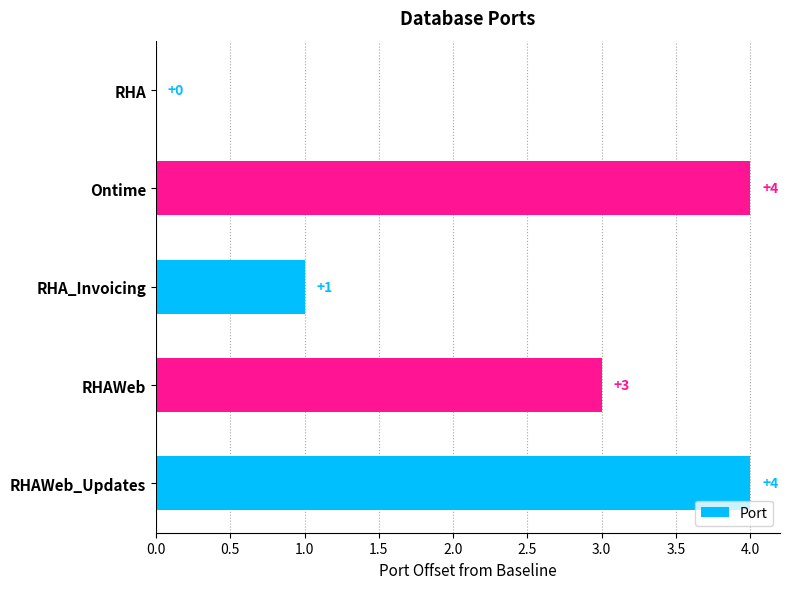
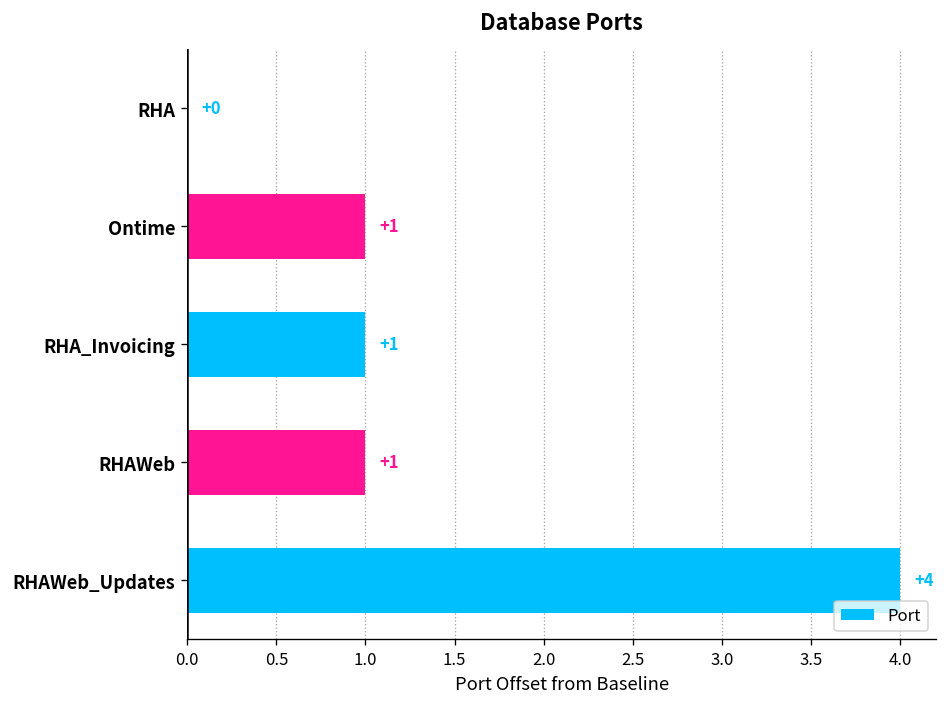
Ontime: +4 -> +1
RHAWeb: +3 -> +1
